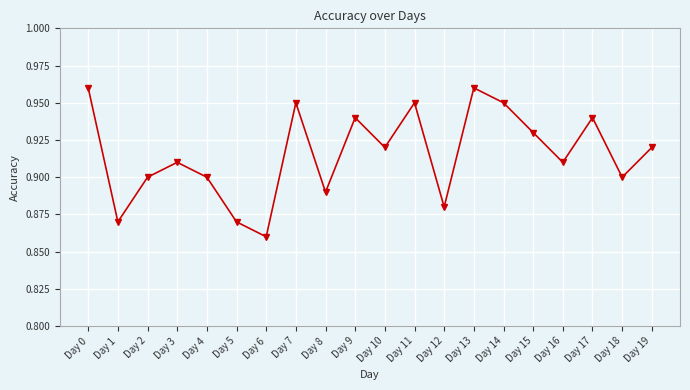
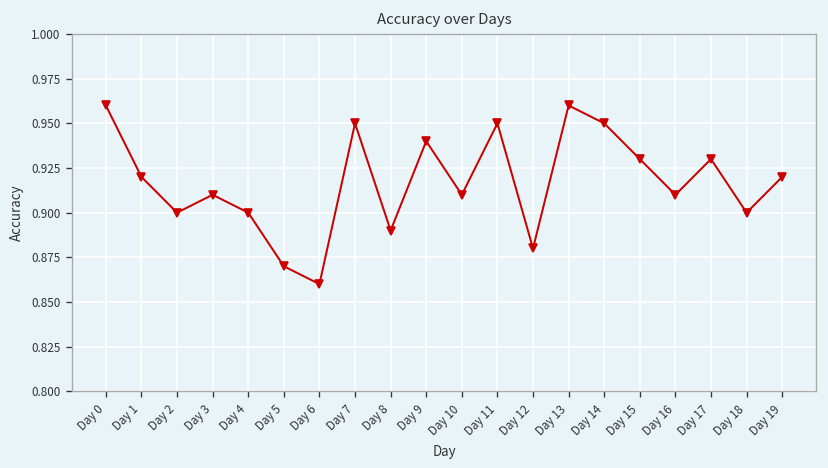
Day 1: 0.87 -> 0.92
Day 10: 0.92 -> 0.91
Day 17: 0.94 -> 0.93
